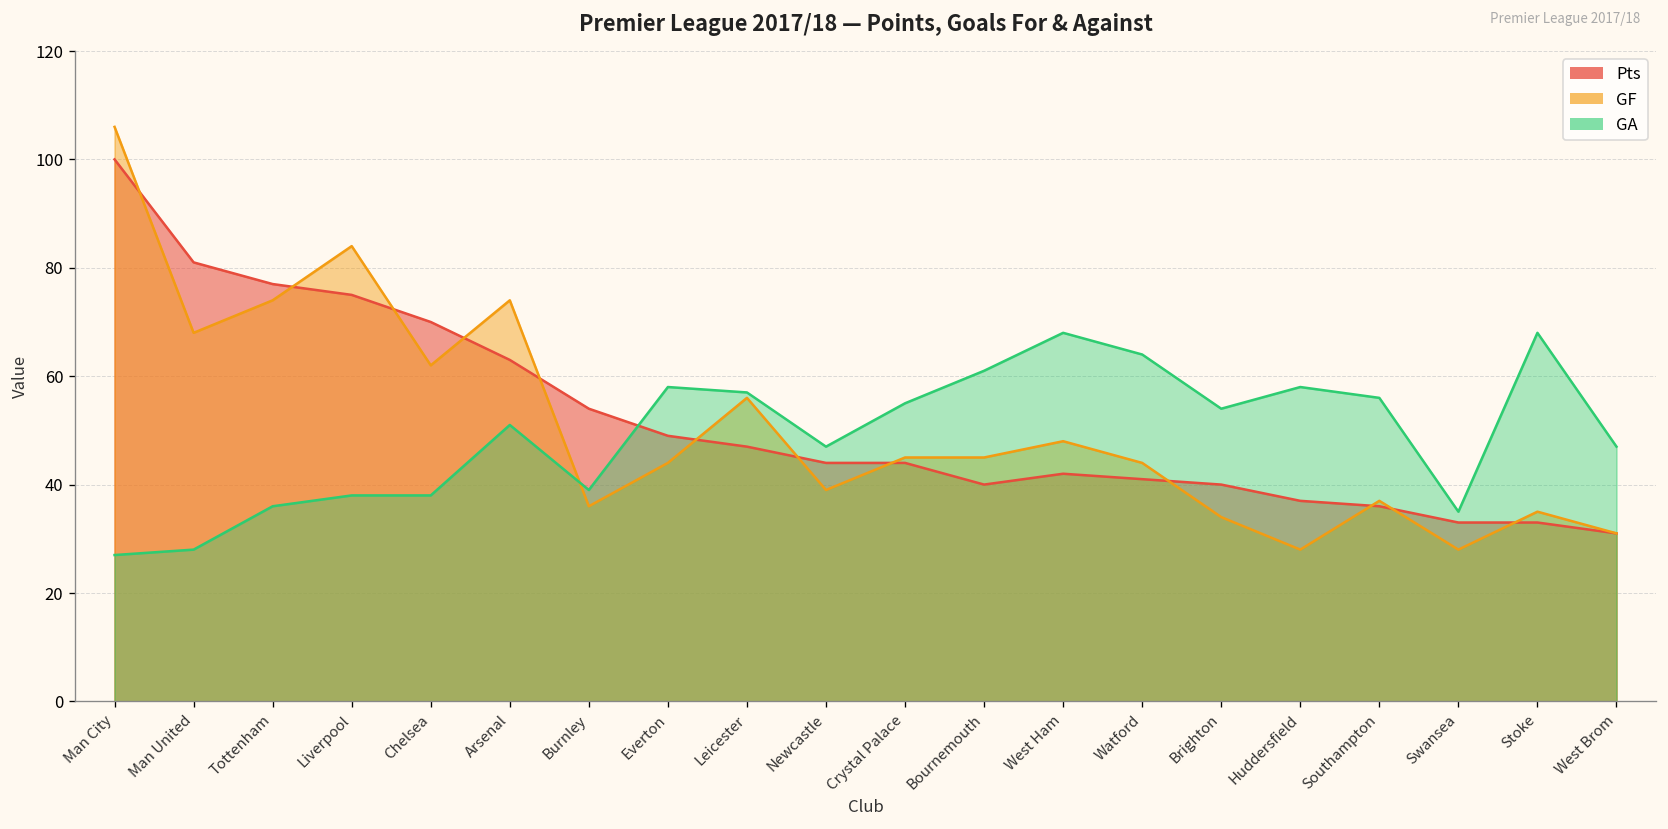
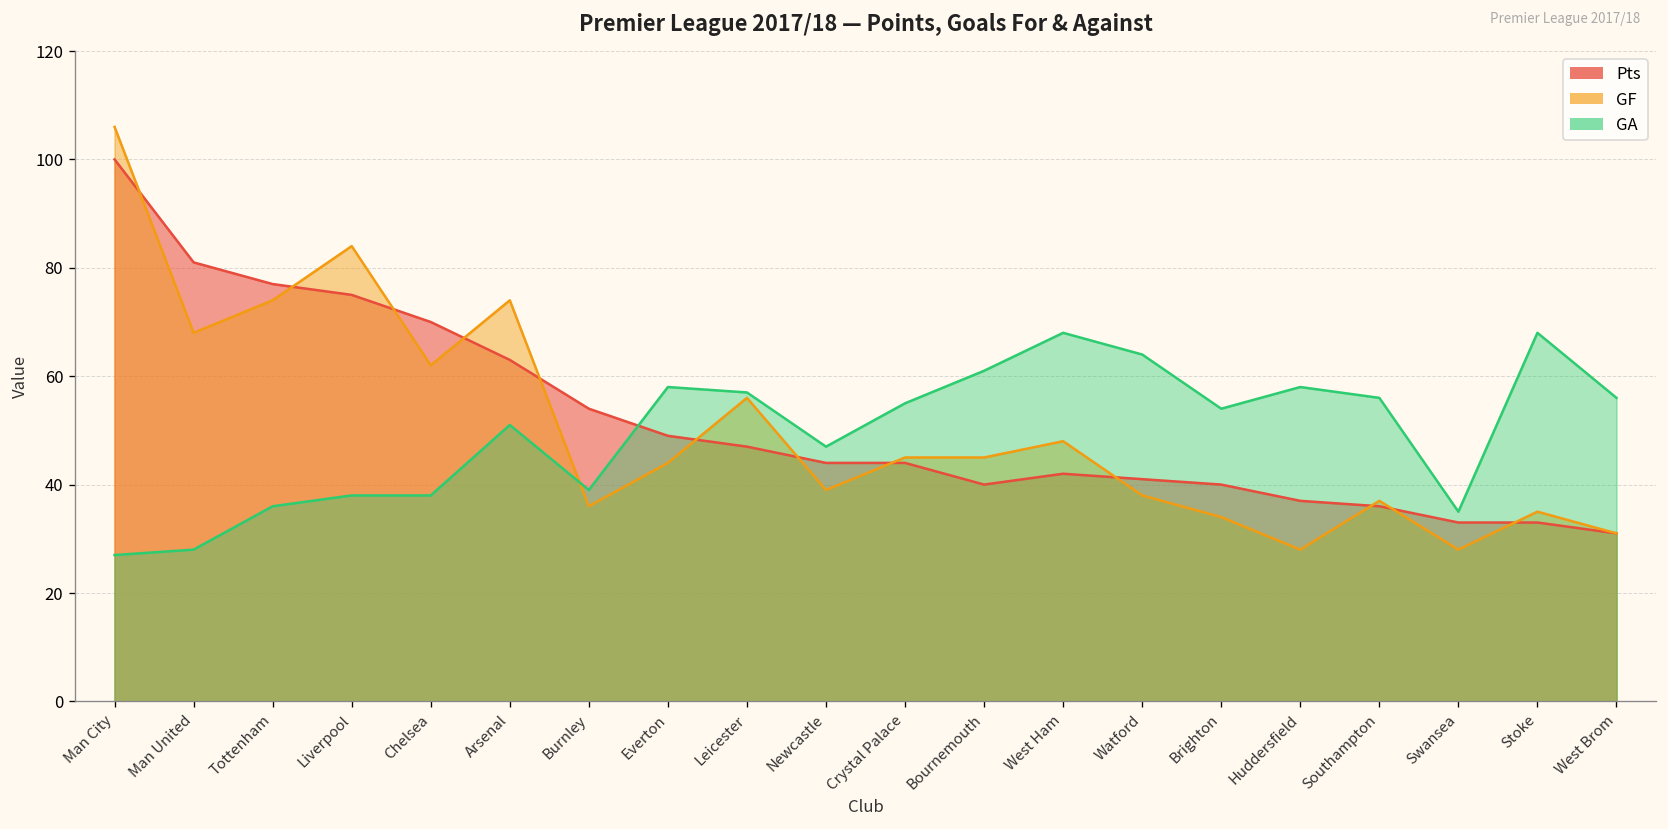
GF, Watford: 44 -> 38
GA, West Brom: 47 -> 56
